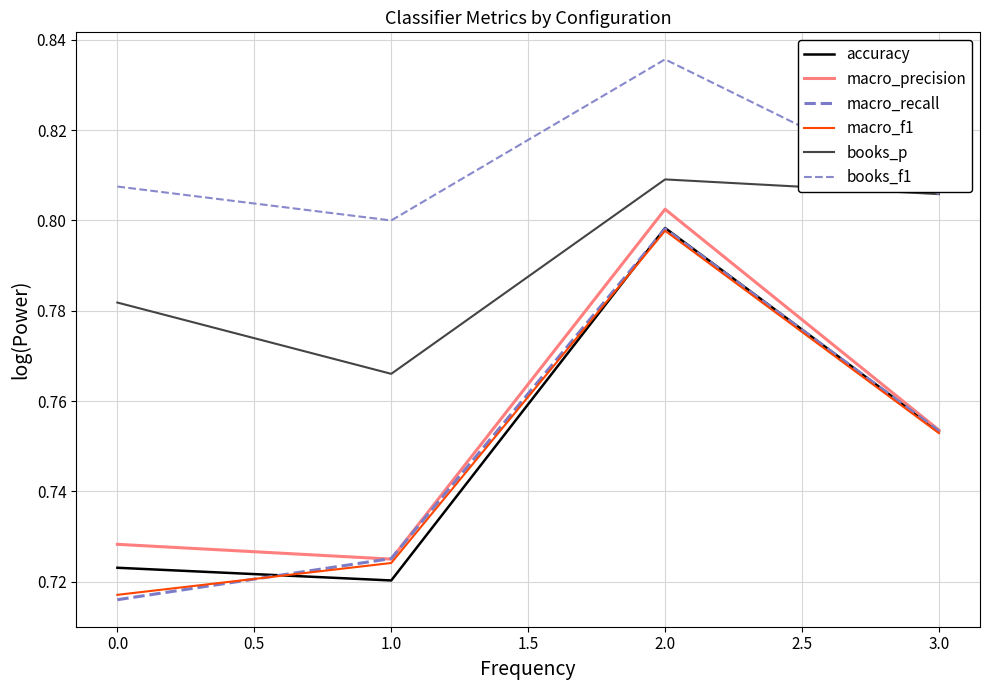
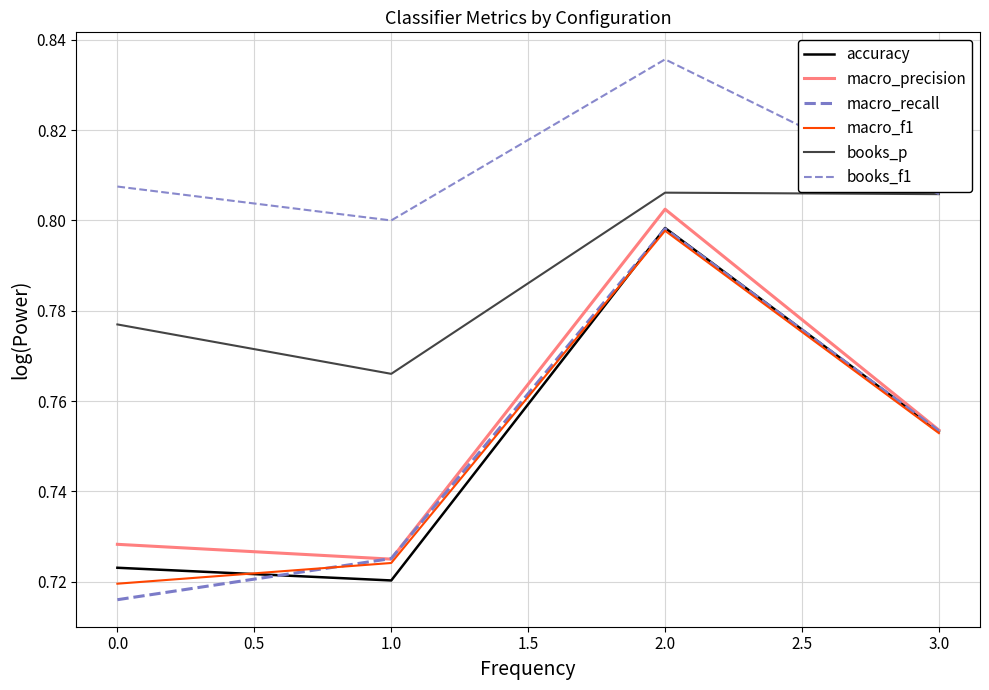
macro_f1, 0.0: 0.717 -> 0.720
books_p, 0.0: 0.782 -> 0.777
books_p, 2.0: 0.809 -> 0.806
